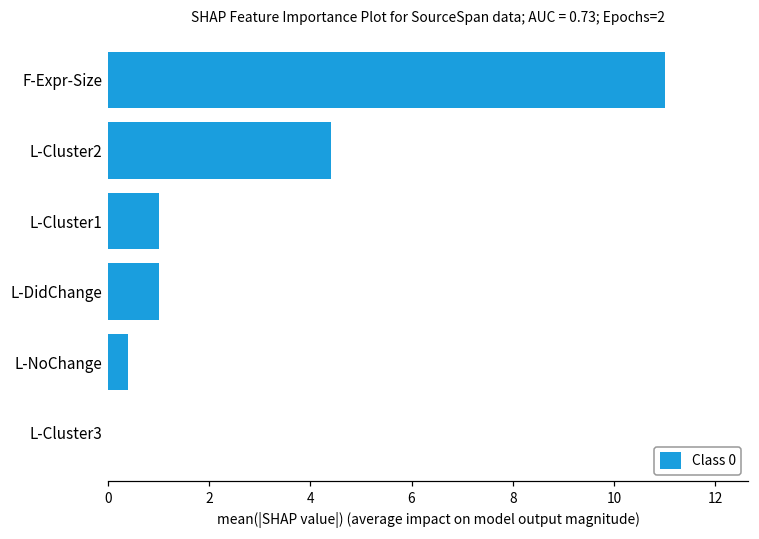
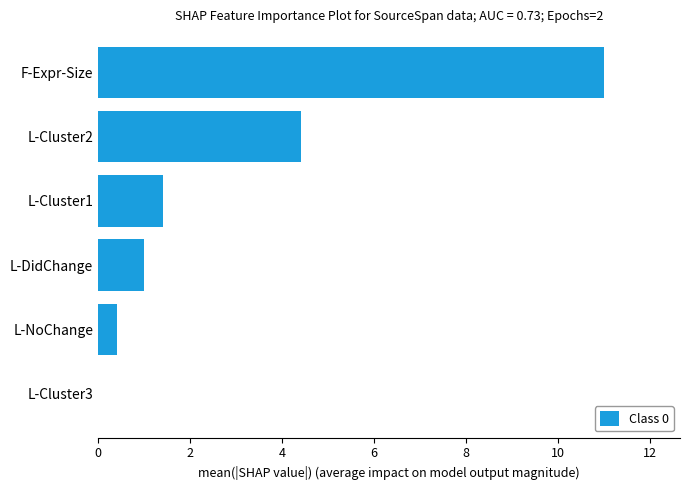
L-Cluster1: 1.0 -> 1.4
